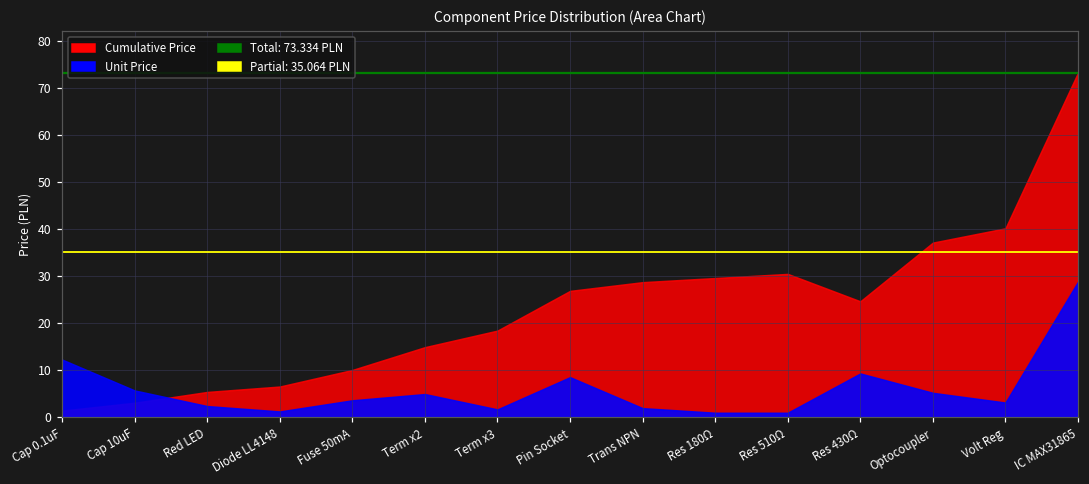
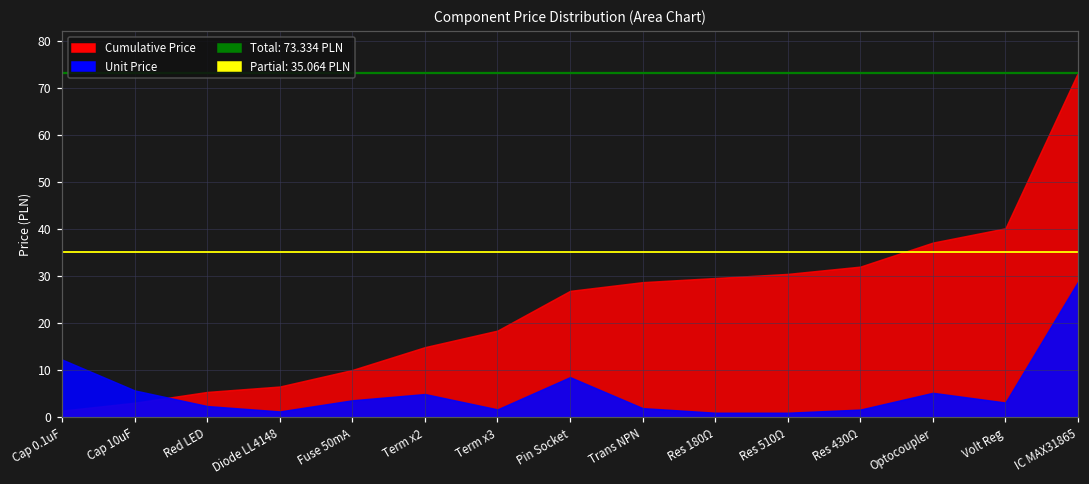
Cumulative Price, Res 430Ω: 25 -> 32
Unit Price, Res 430Ω: 9 -> 2
